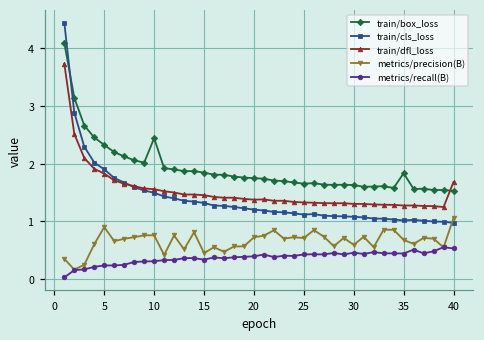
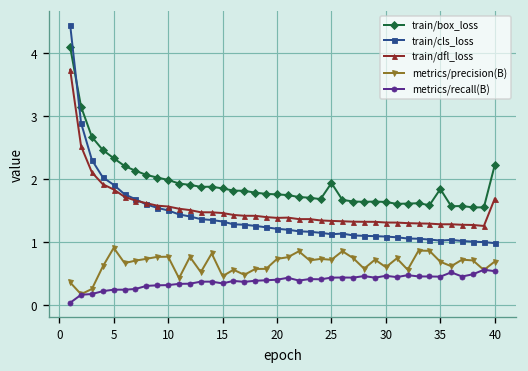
train/box_loss, 10: 2.4 -> 2.0
train/box_loss, 25: 1.7 -> 1.9
train/box_loss, 40: 1.5 -> 2.2
metrics/precision(B), 40: 1.1 -> 0.7
